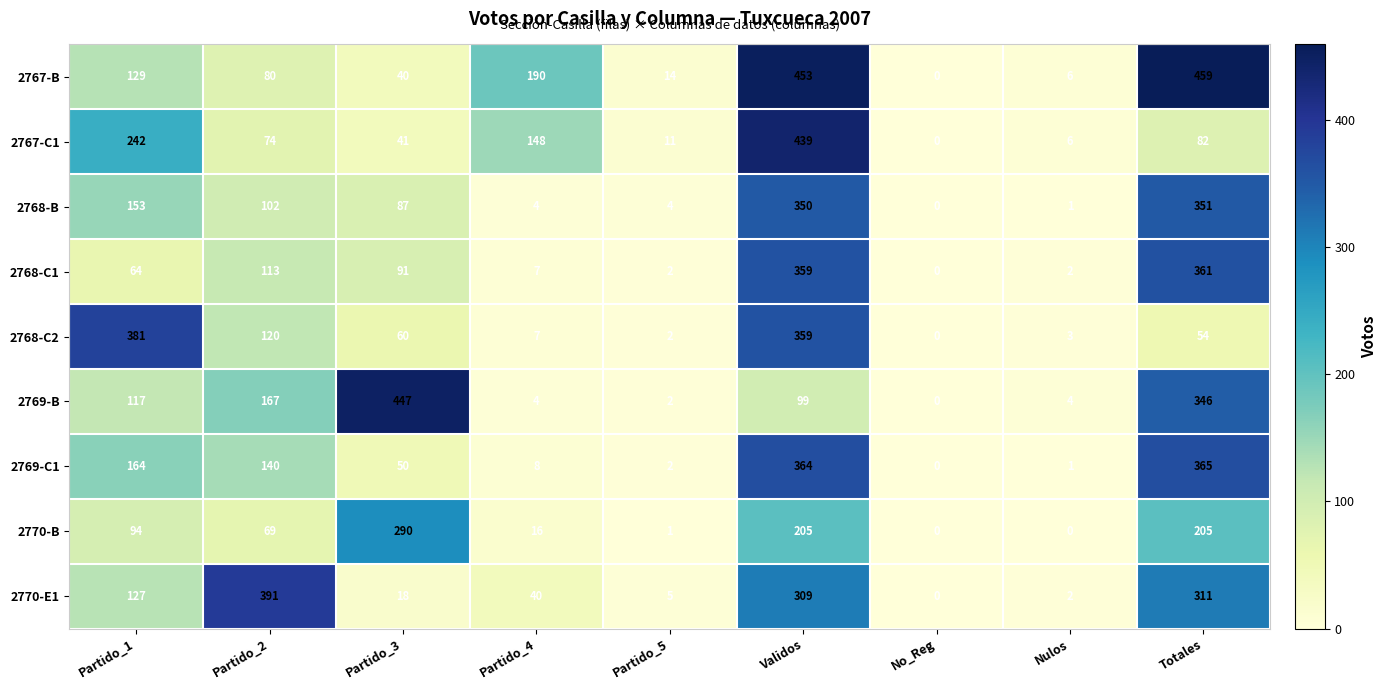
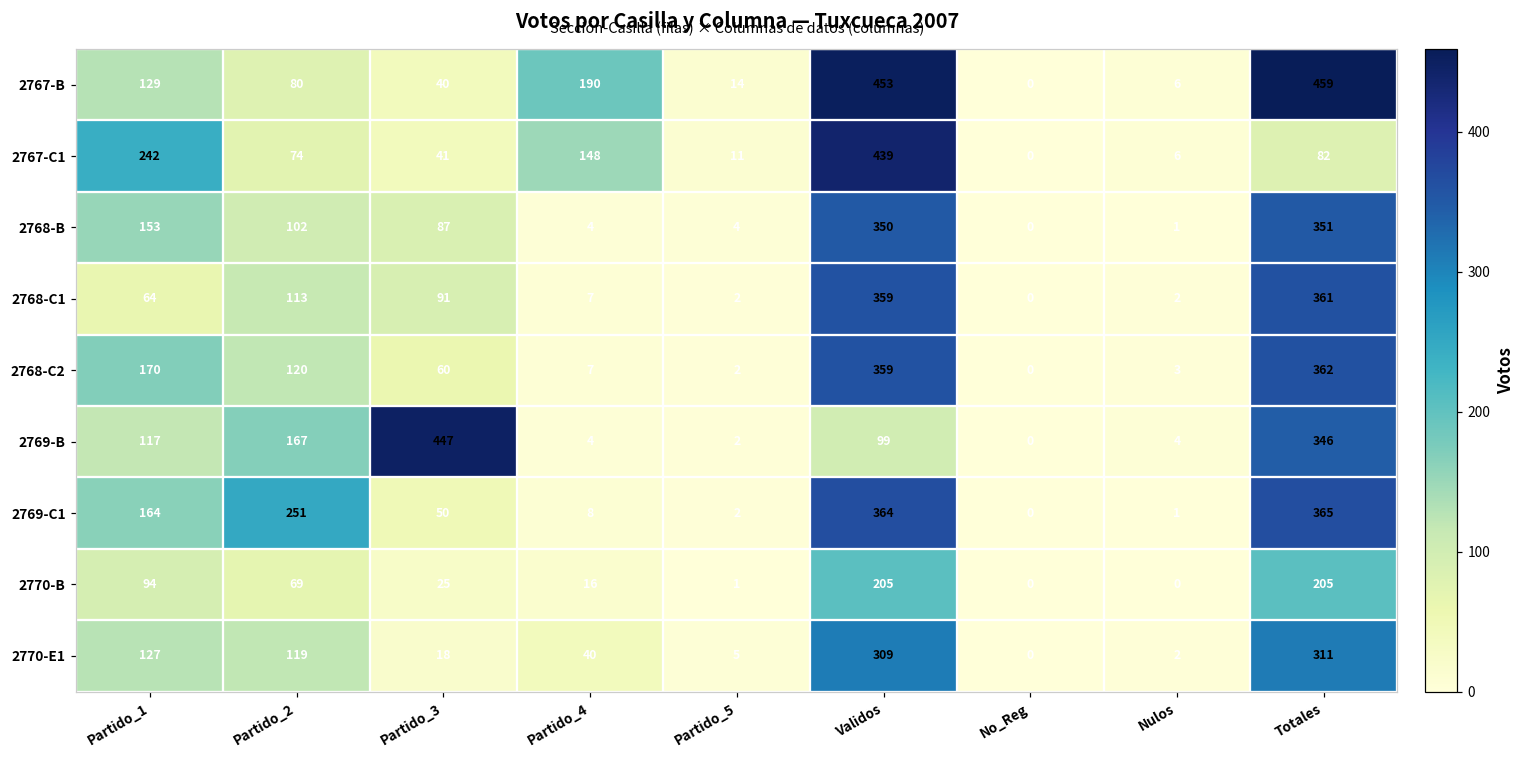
2768-C2, Partido_1: 381 -> 170
2768-C2, Totales: 54 -> 362
2769-C1, Partido_2: 140 -> 251
2770-B, Partido_3: 290 -> 25
2770-E1, Partido_2: 391 -> 119
